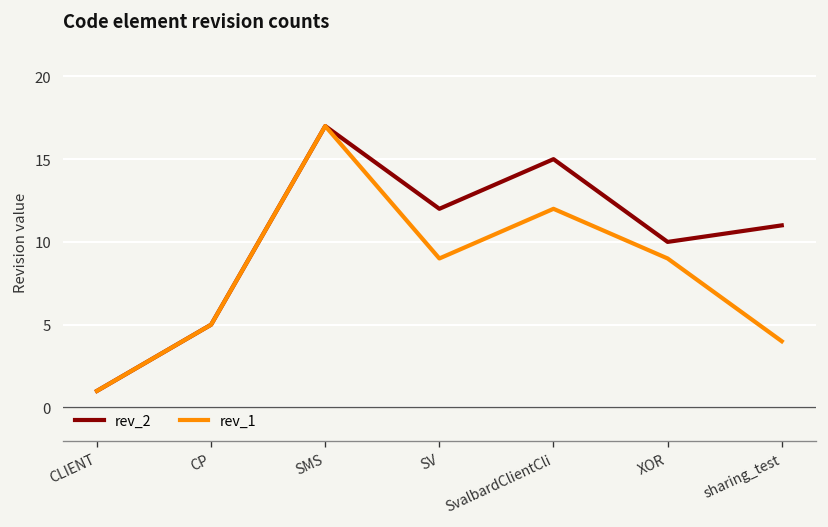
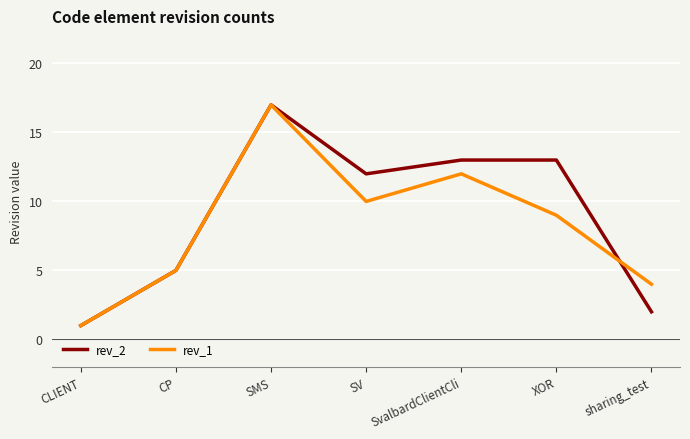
rev_1, SV: 9 -> 10
rev_2, SvalbardClientCli: 15 -> 13
rev_2, XOR: 10 -> 13
rev_2, sharing_test: 11 -> 2
